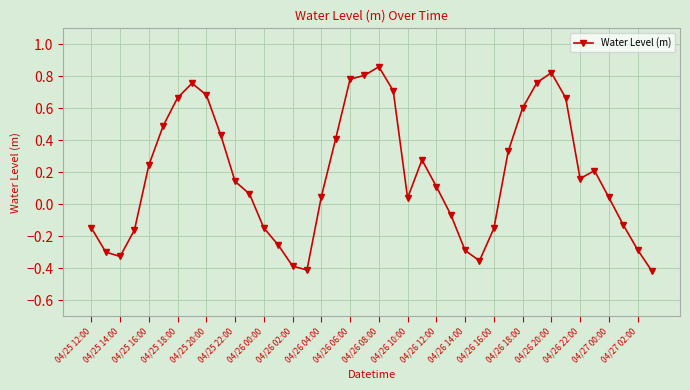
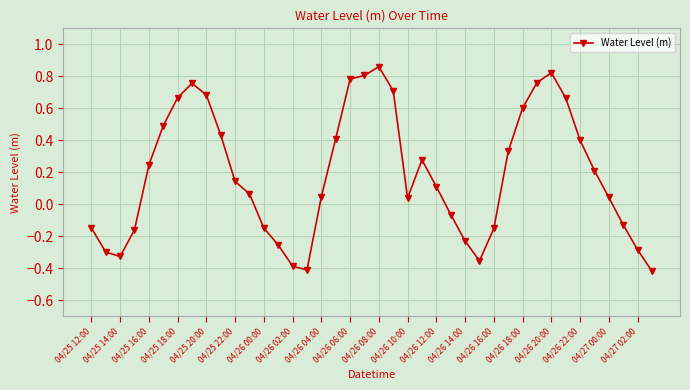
04/26 14:00: -0.29 -> -0.23
04/26 22:00: 0.16 -> 0.40
